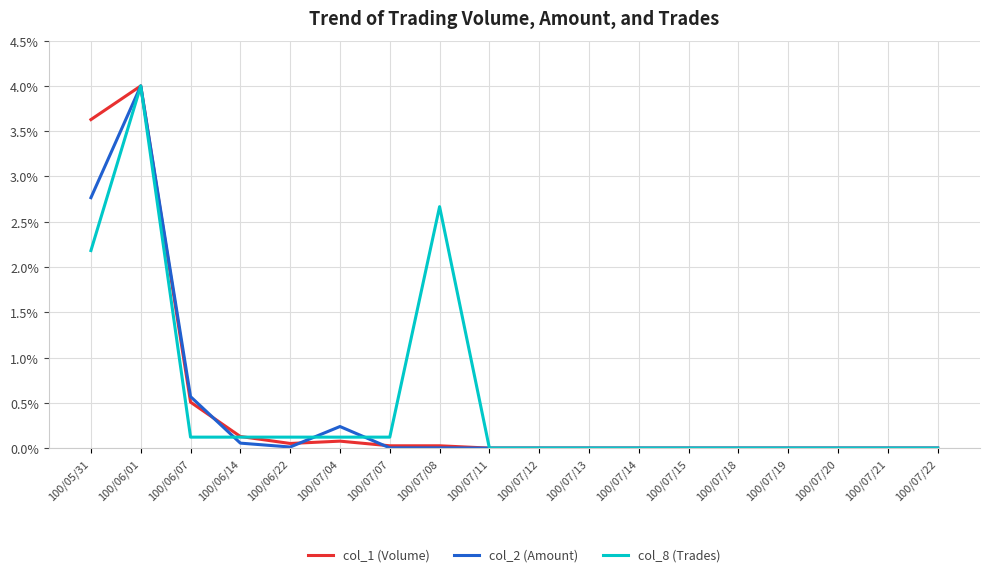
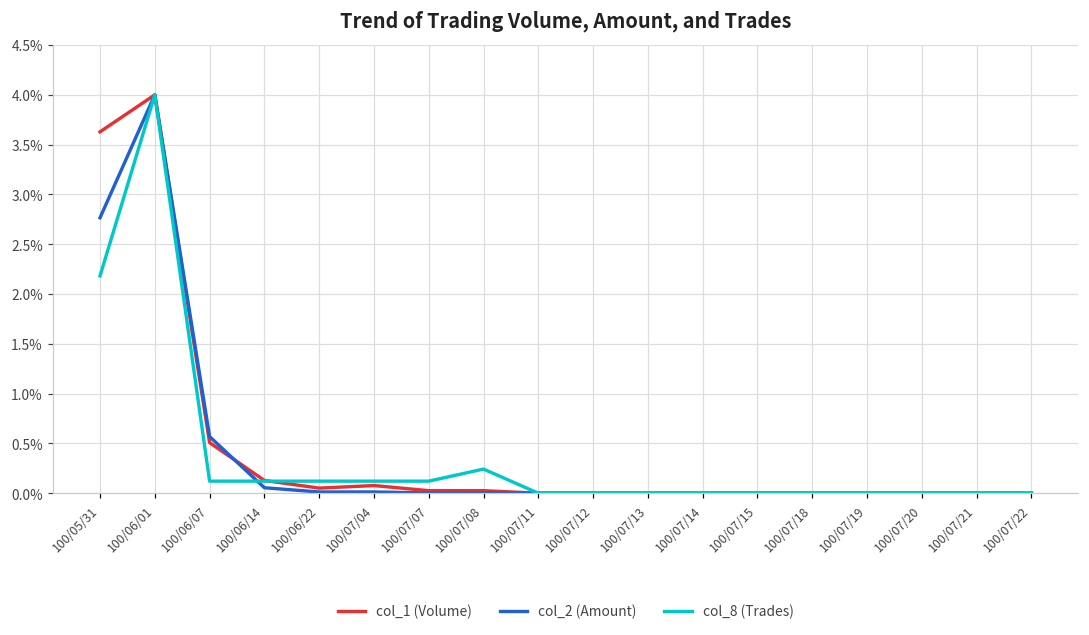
col_2 (Amount), 100/07/04: 0.2% -> 0.0%
col_8 (Trades), 100/07/08: 2.7% -> 0.2%
